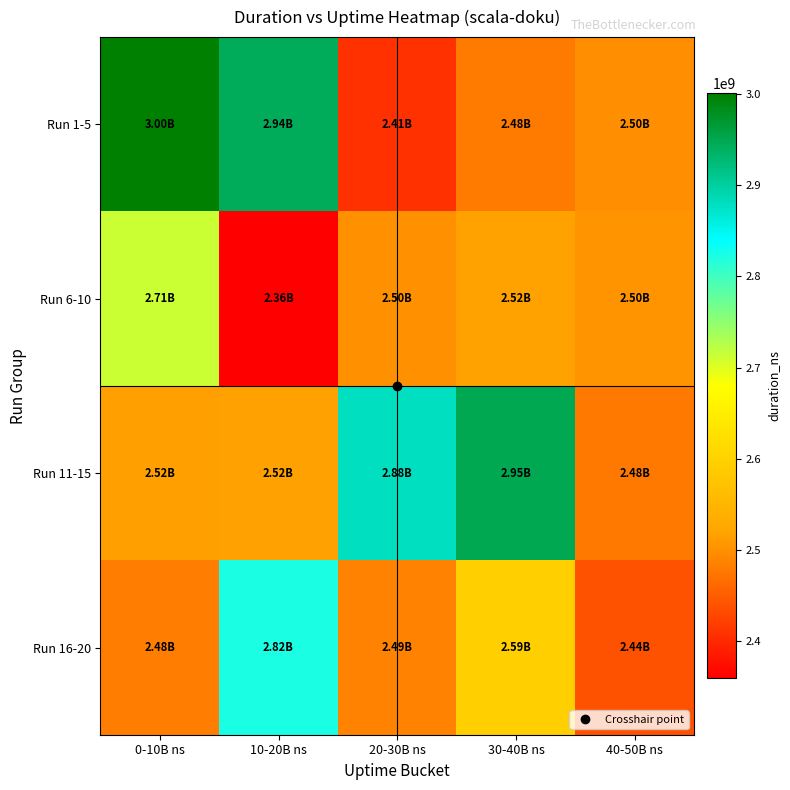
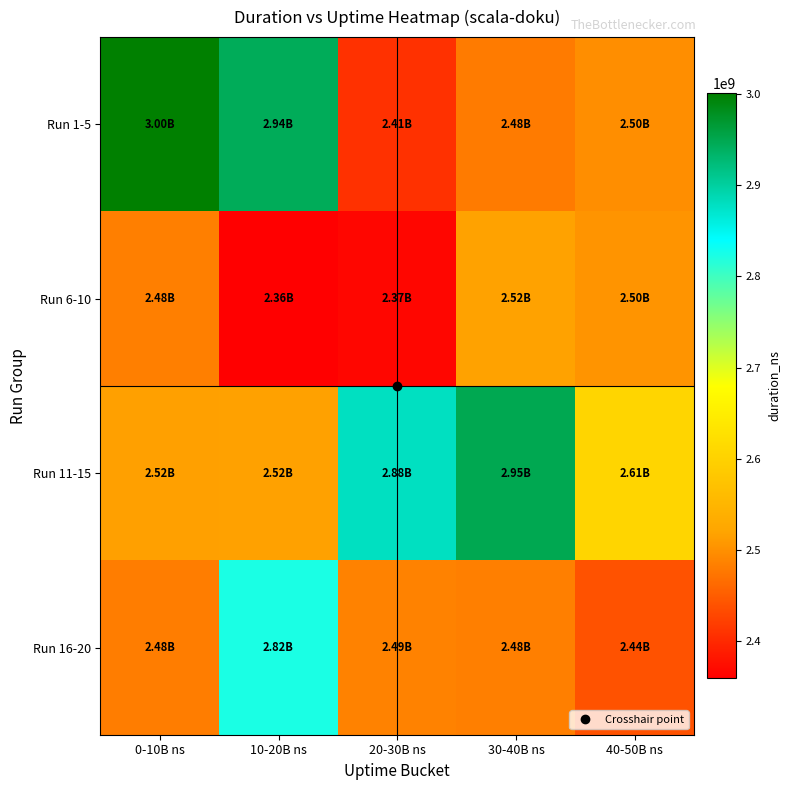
Run 6-10, 0-10B ns: 2.71B -> 2.48B
Run 6-10, 20-30B ns: 2.50B -> 2.37B
Run 11-15, 40-50B ns: 2.48B -> 2.61B
Run 16-20, 30-40B ns: 2.59B -> 2.48B
